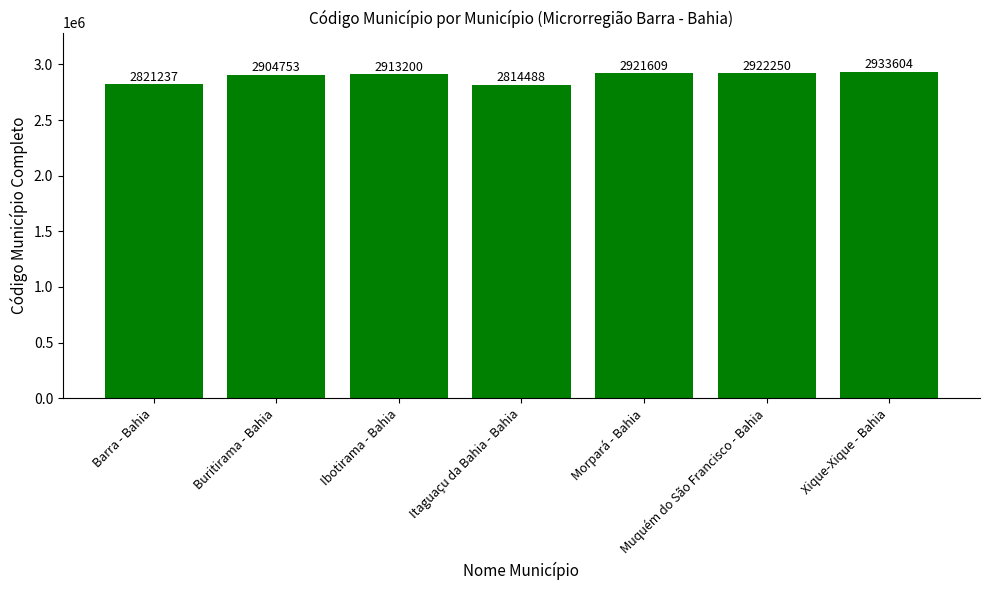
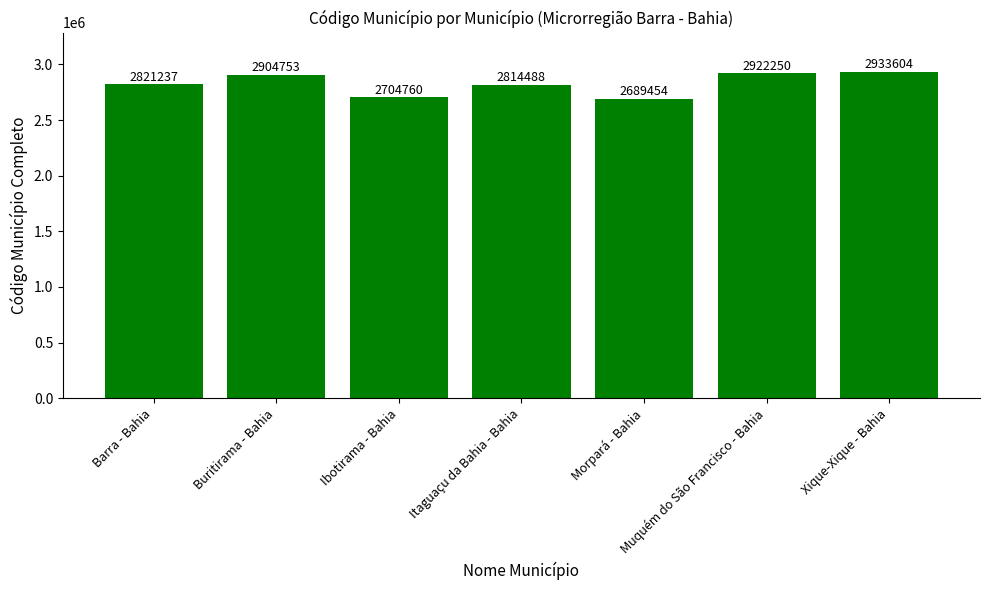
Ibotirama - Bahia: 2913200 -> 2704760
Morpará - Bahia: 2921609 -> 2689454
